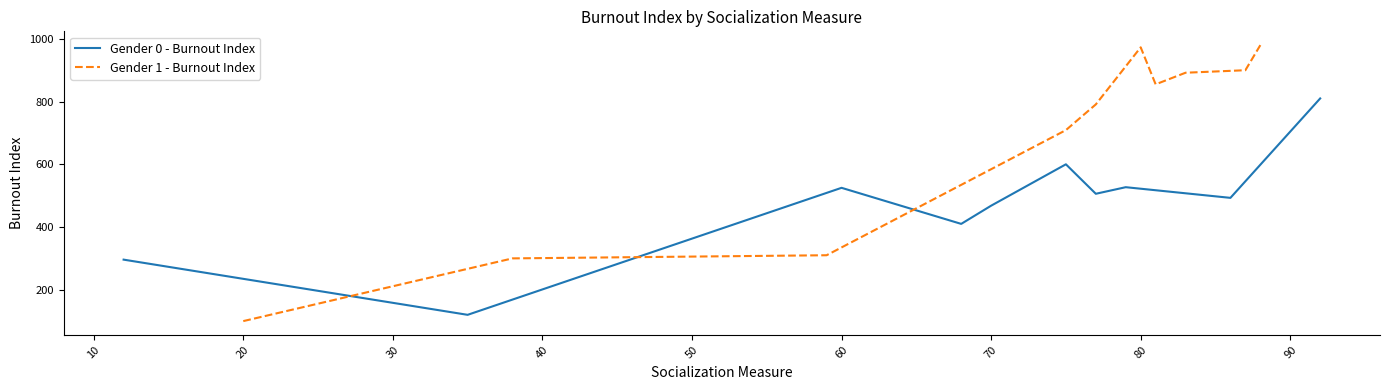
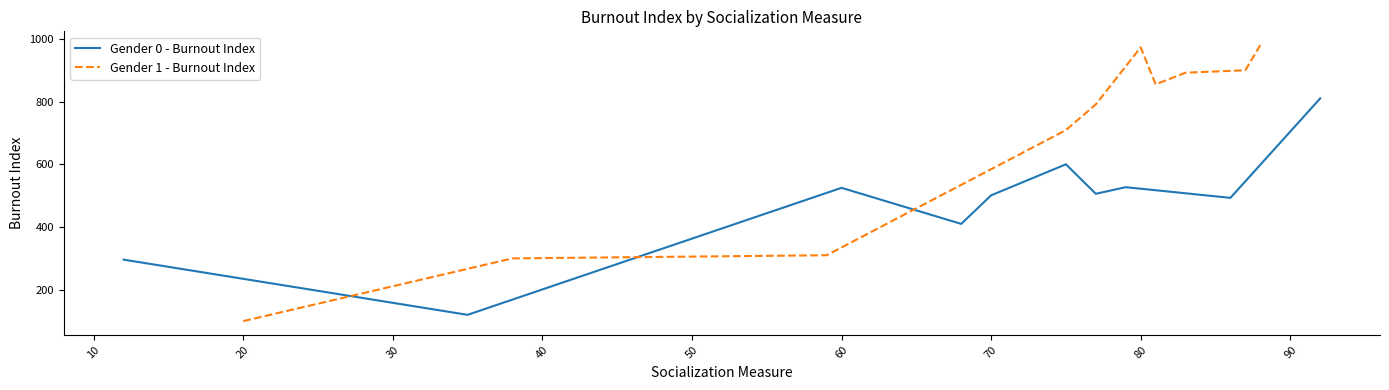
Gender 0 - Burnout Index, 70: 470 -> 500
